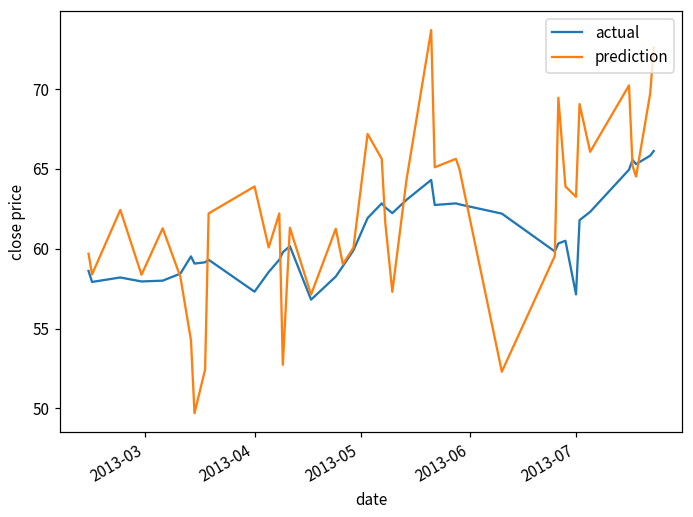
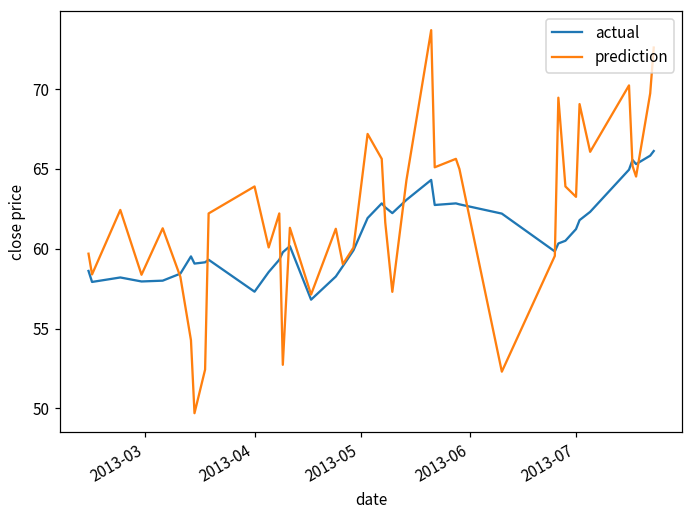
actual, 2013-07: 57.1 -> 61.2
